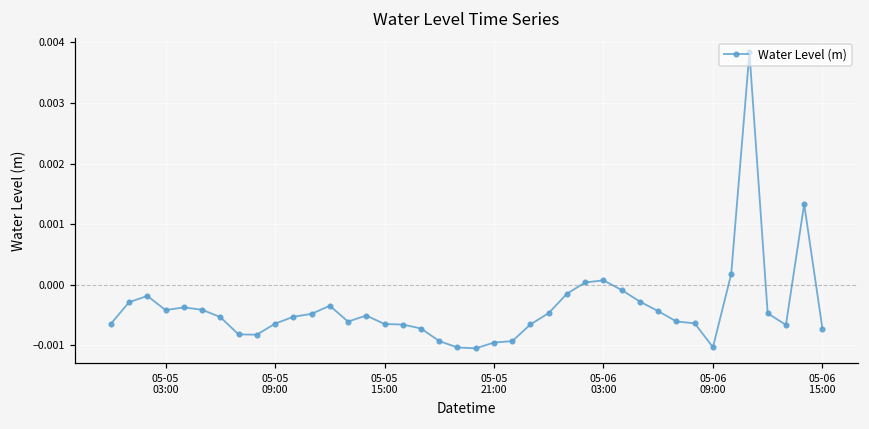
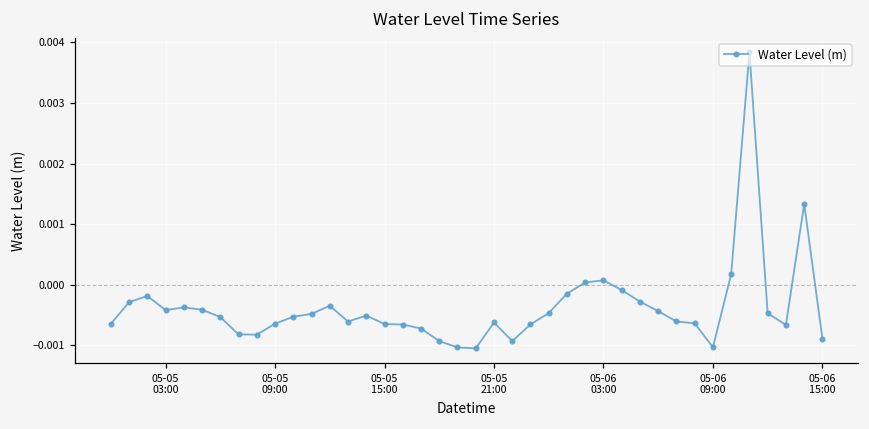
05-05 21:00: -0.0010 -> -0.0006
05-06 15:00: -0.0007 -> -0.0009
